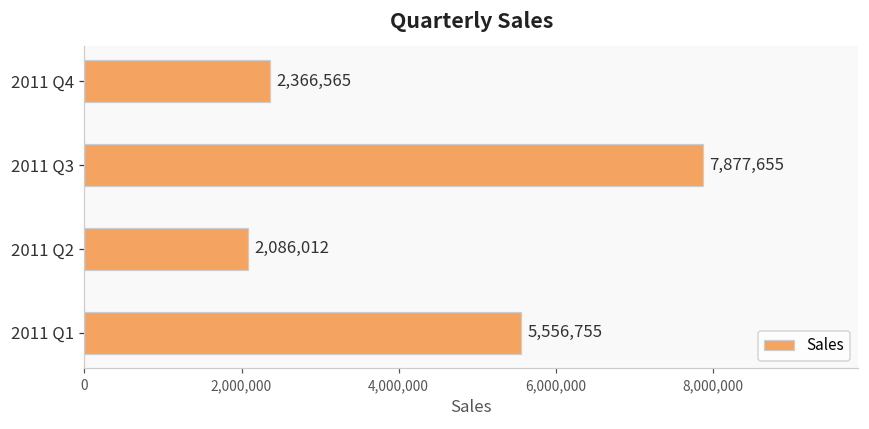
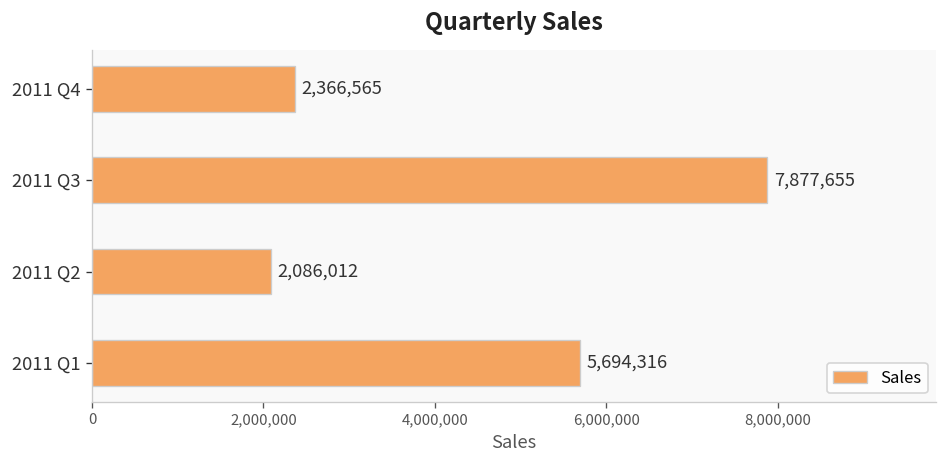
2011 Q1: 5,556,755 -> 5,694,316
